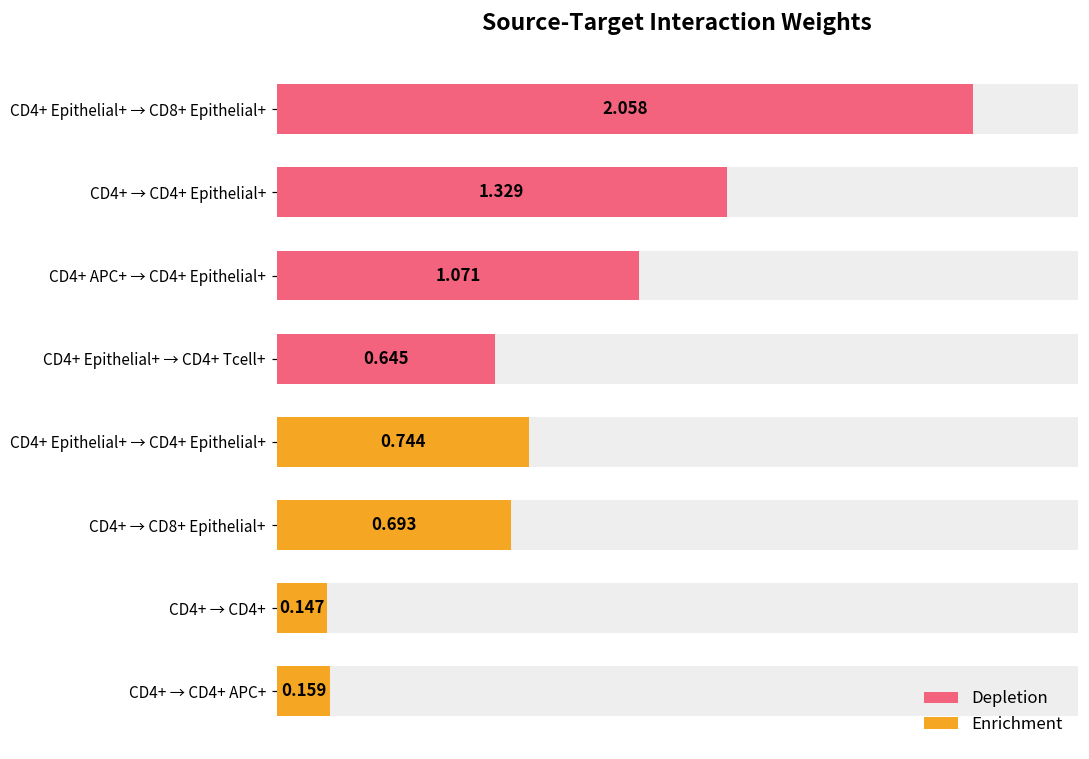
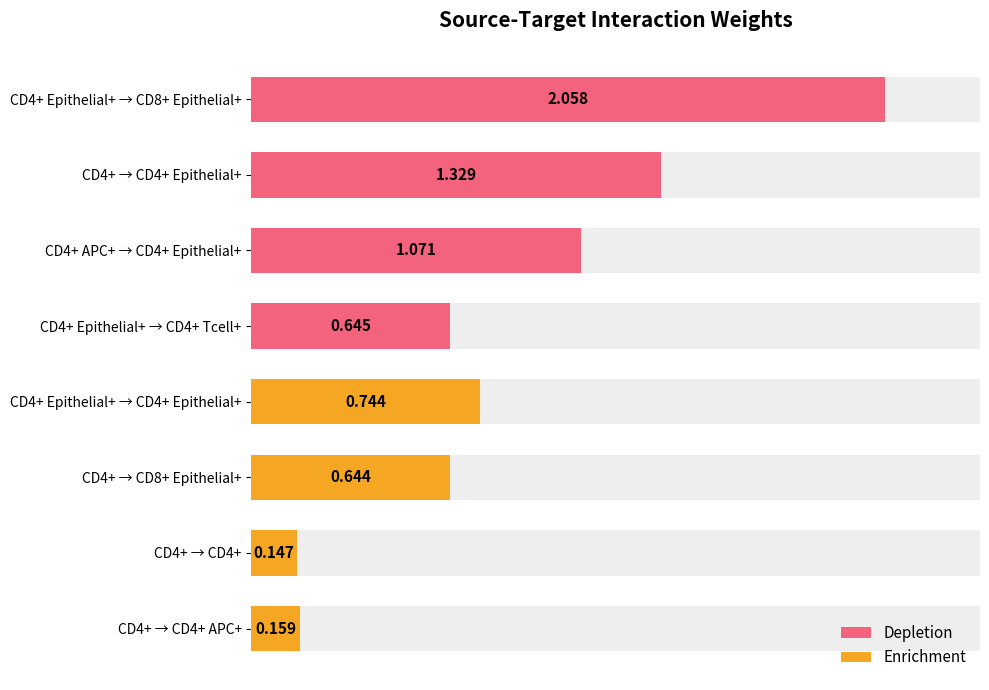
Enrichment, CD4+ → CD8+ Epithelial+: 0.693 -> 0.644
